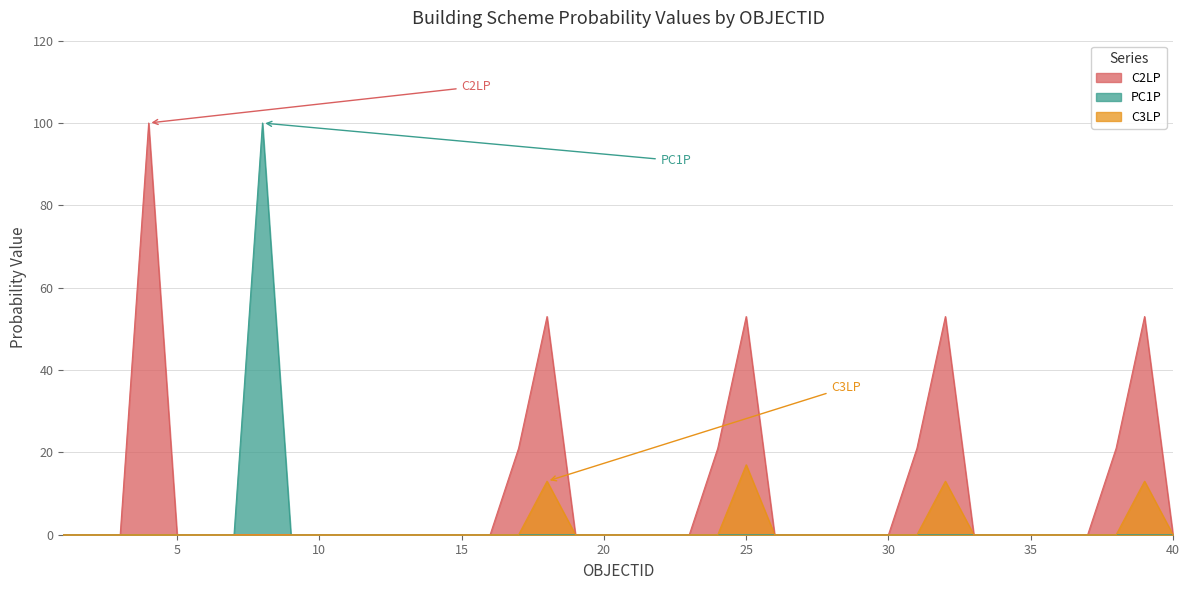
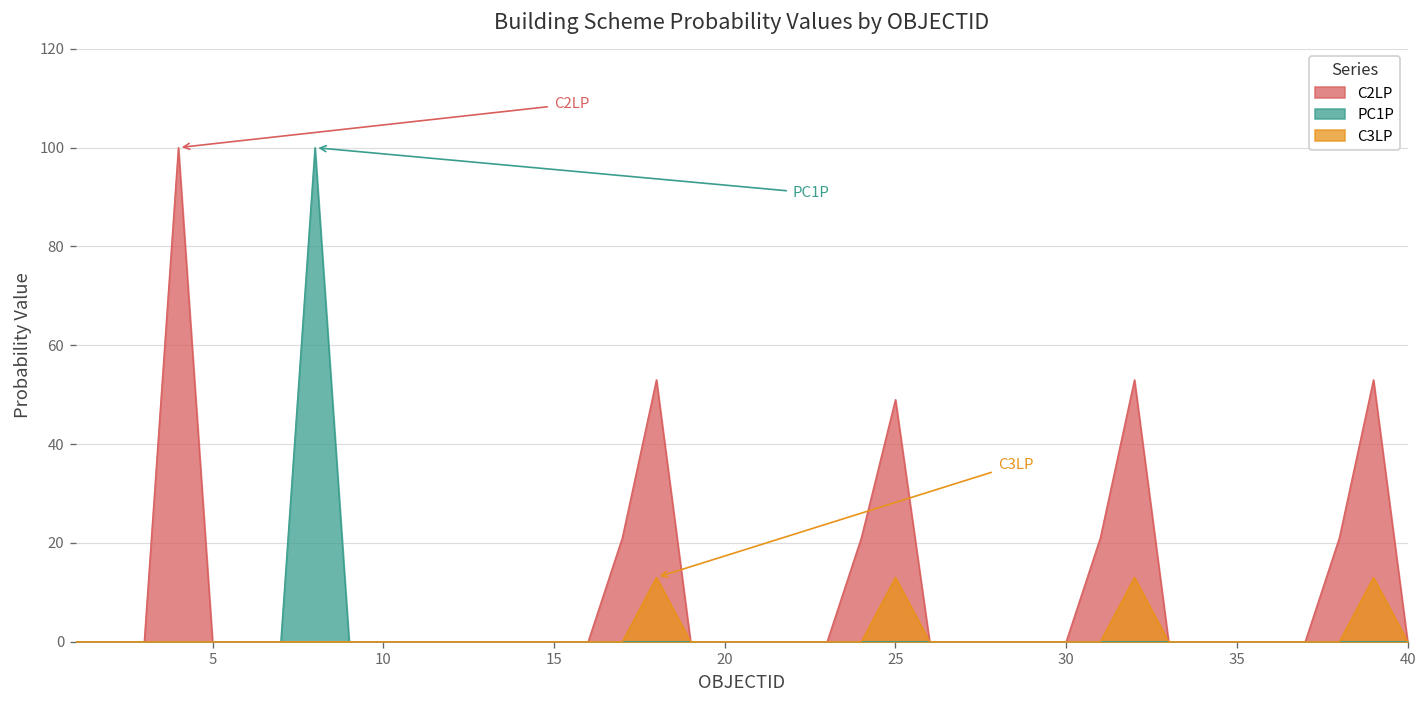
C2LP, 25: 53 -> 49
C3LP, 25: 17 -> 13
